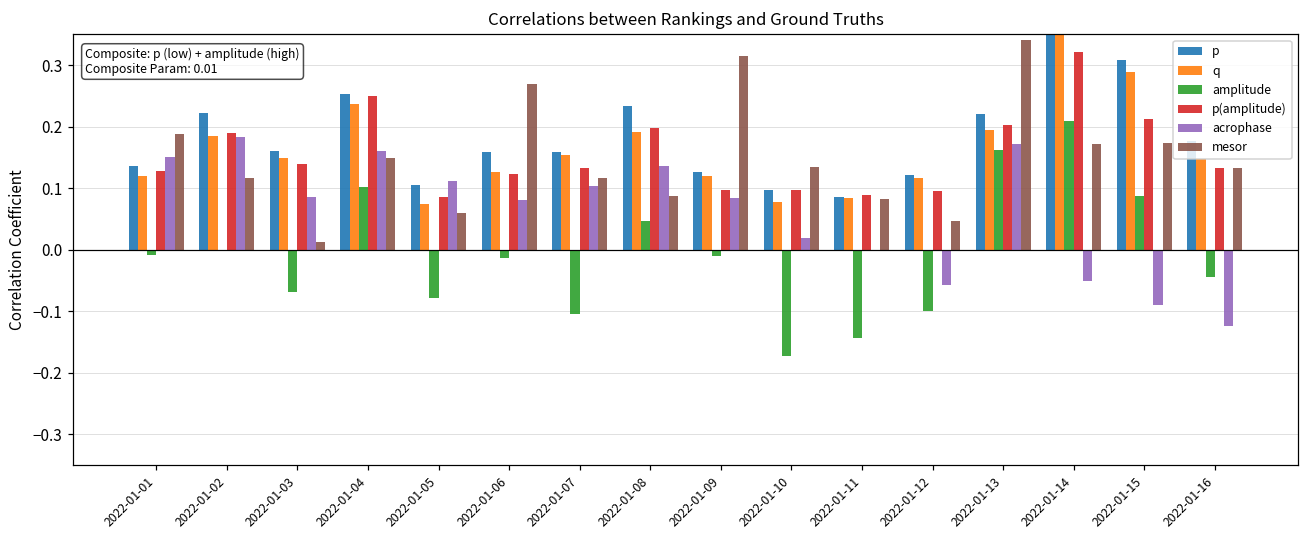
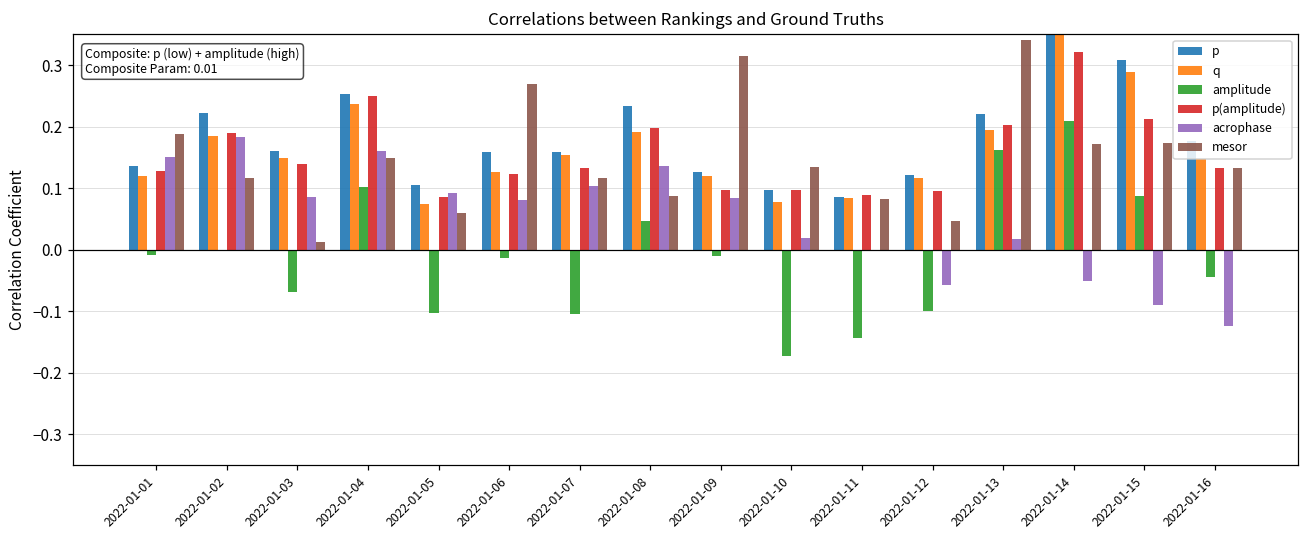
amplitude, 2022-01-05: -0.08 -> -0.10
acrophase, 2022-01-05: 0.11 -> 0.09
acrophase, 2022-01-13: 0.17 -> 0.02
